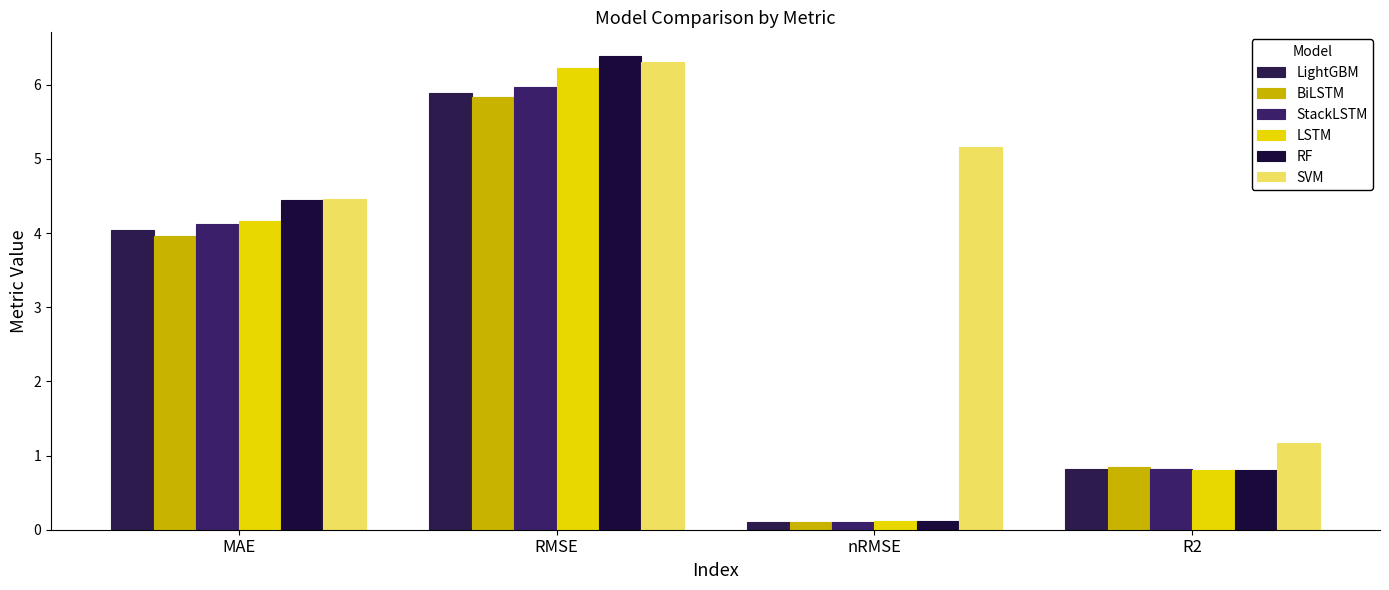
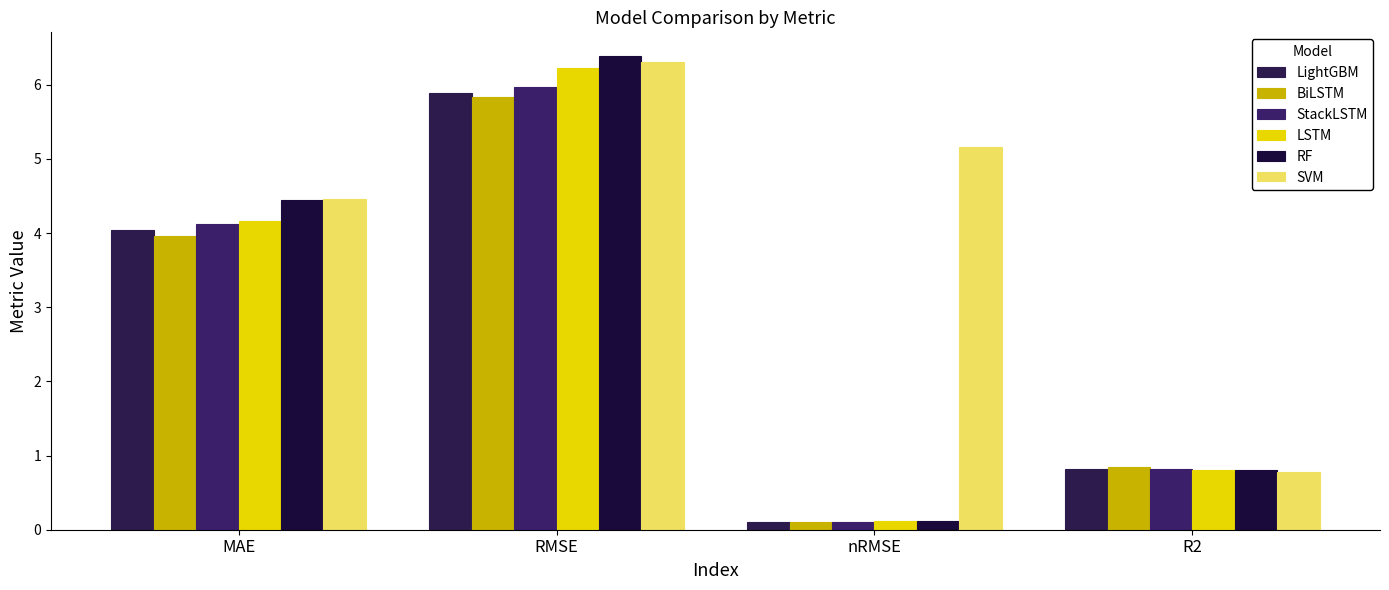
SVM, R2: 1.2 -> 0.8
